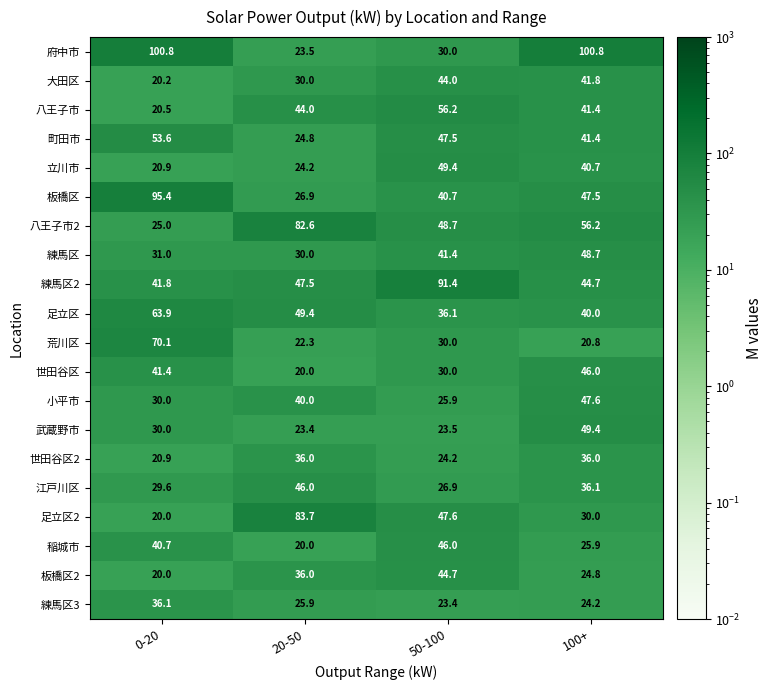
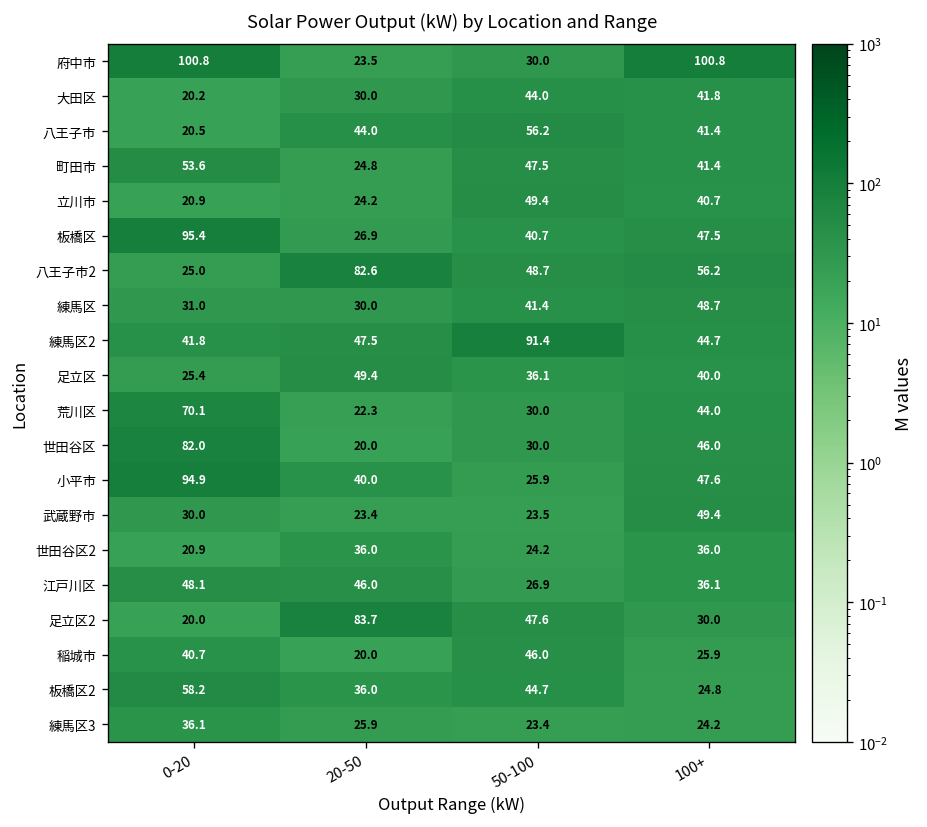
足立区, 0-20: 63.9 -> 25.4
荒川区, 100+: 20.8 -> 44.0
世田谷区, 0-20: 41.4 -> 82.0
小平市, 0-20: 30.0 -> 94.9
江戸川区, 0-20: 29.6 -> 48.1
板橋区2, 0-20: 20.0 -> 58.2
